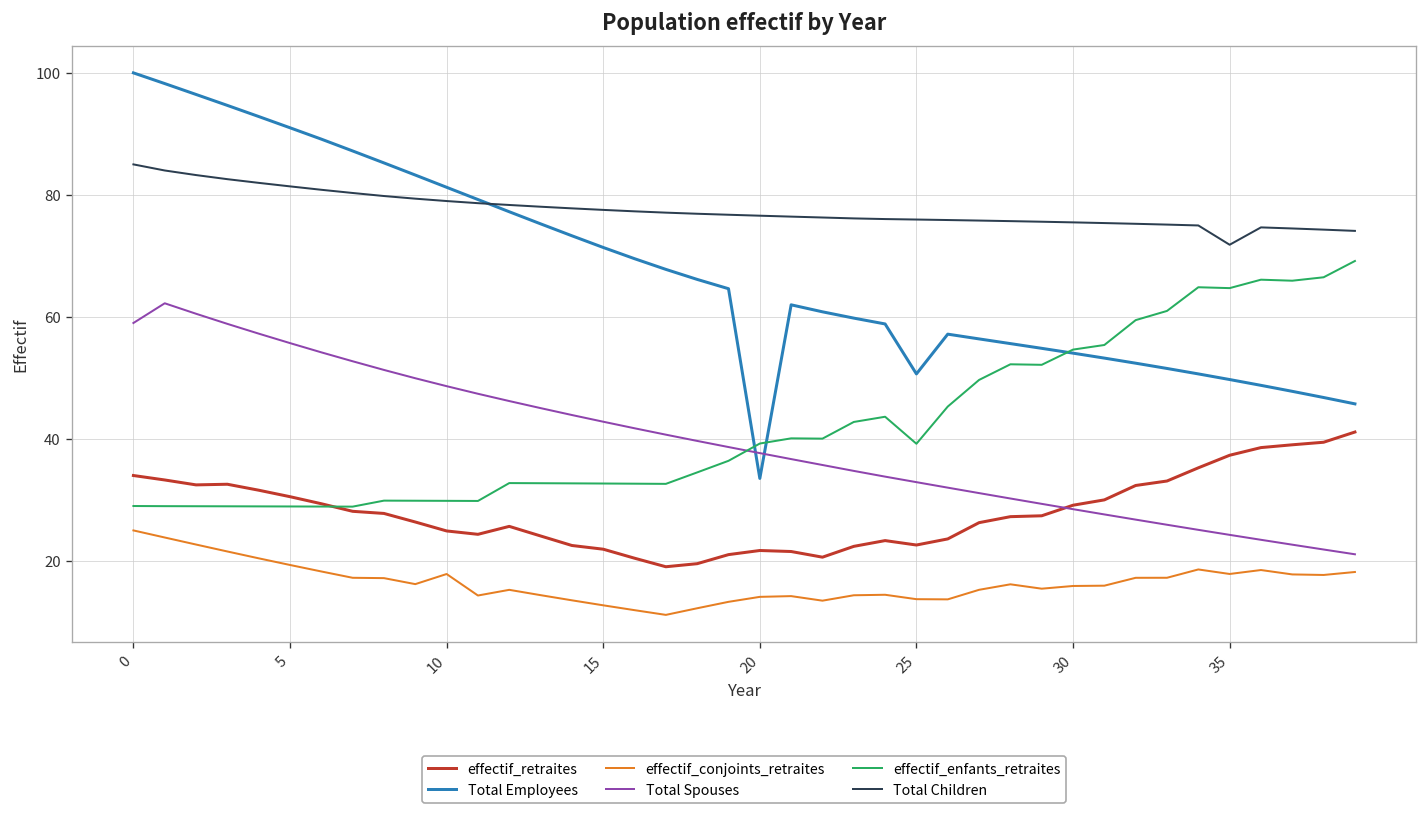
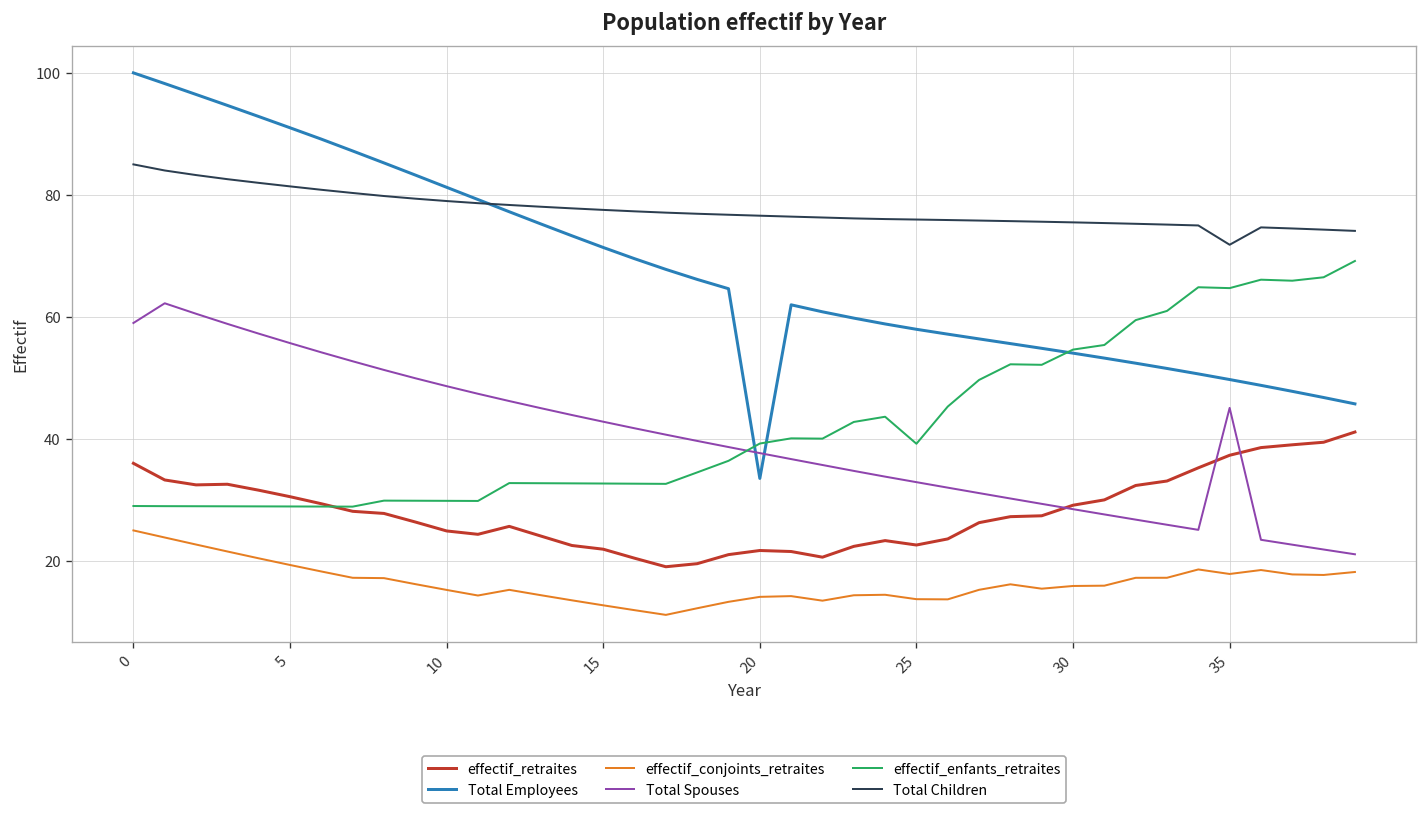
effectif_retraites, 0: 34 -> 36
effectif_conjoints_retraites, 10: 18 -> 15
Total Employees, 25: 51 -> 58
Total Spouses, 35: 24 -> 45
